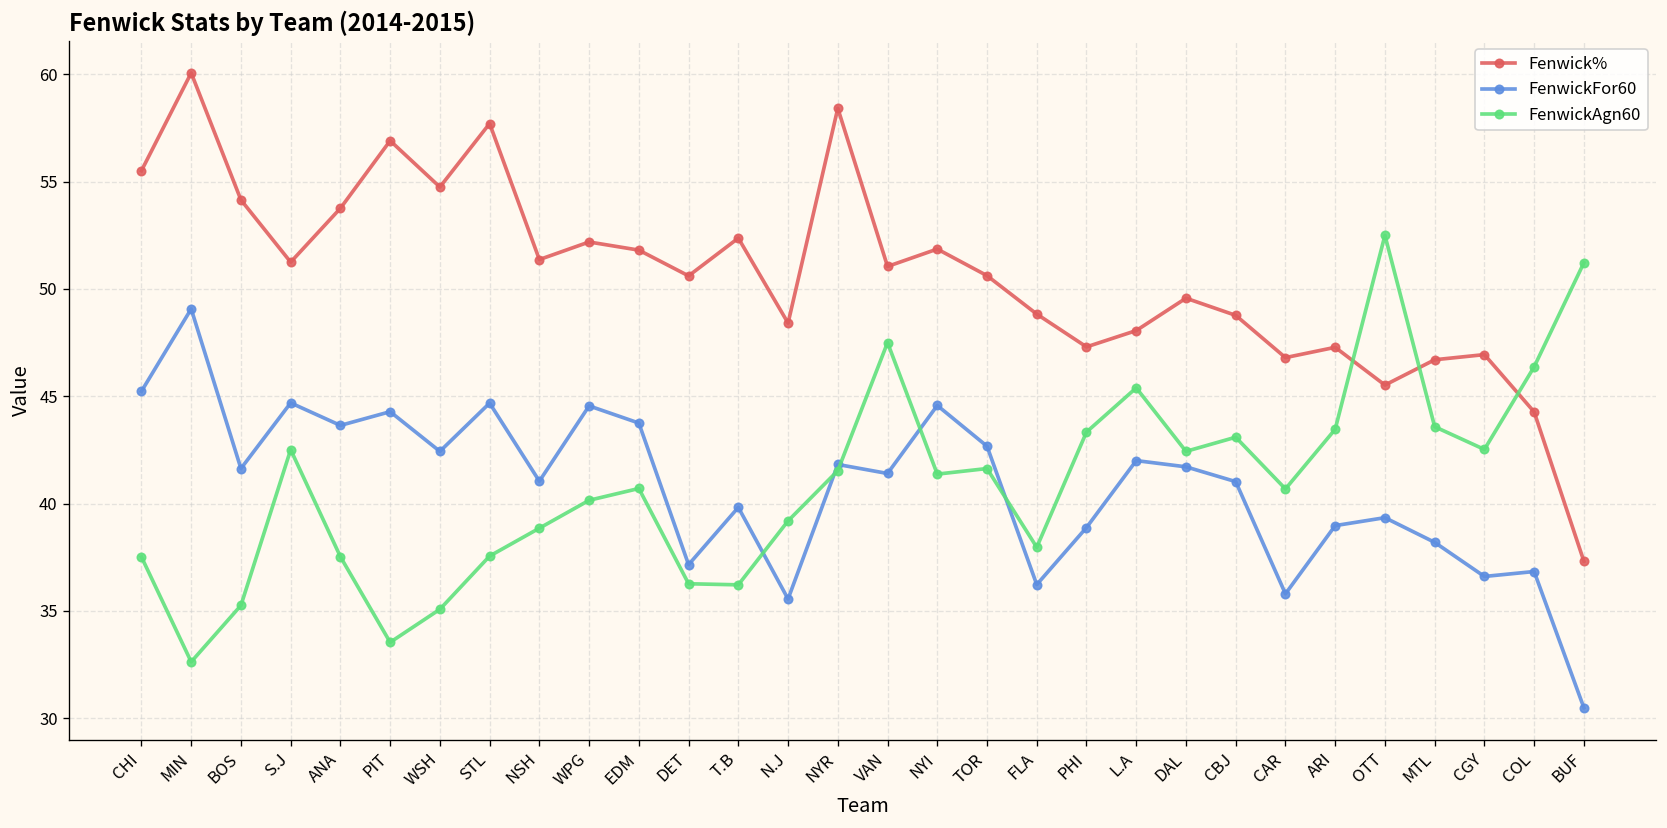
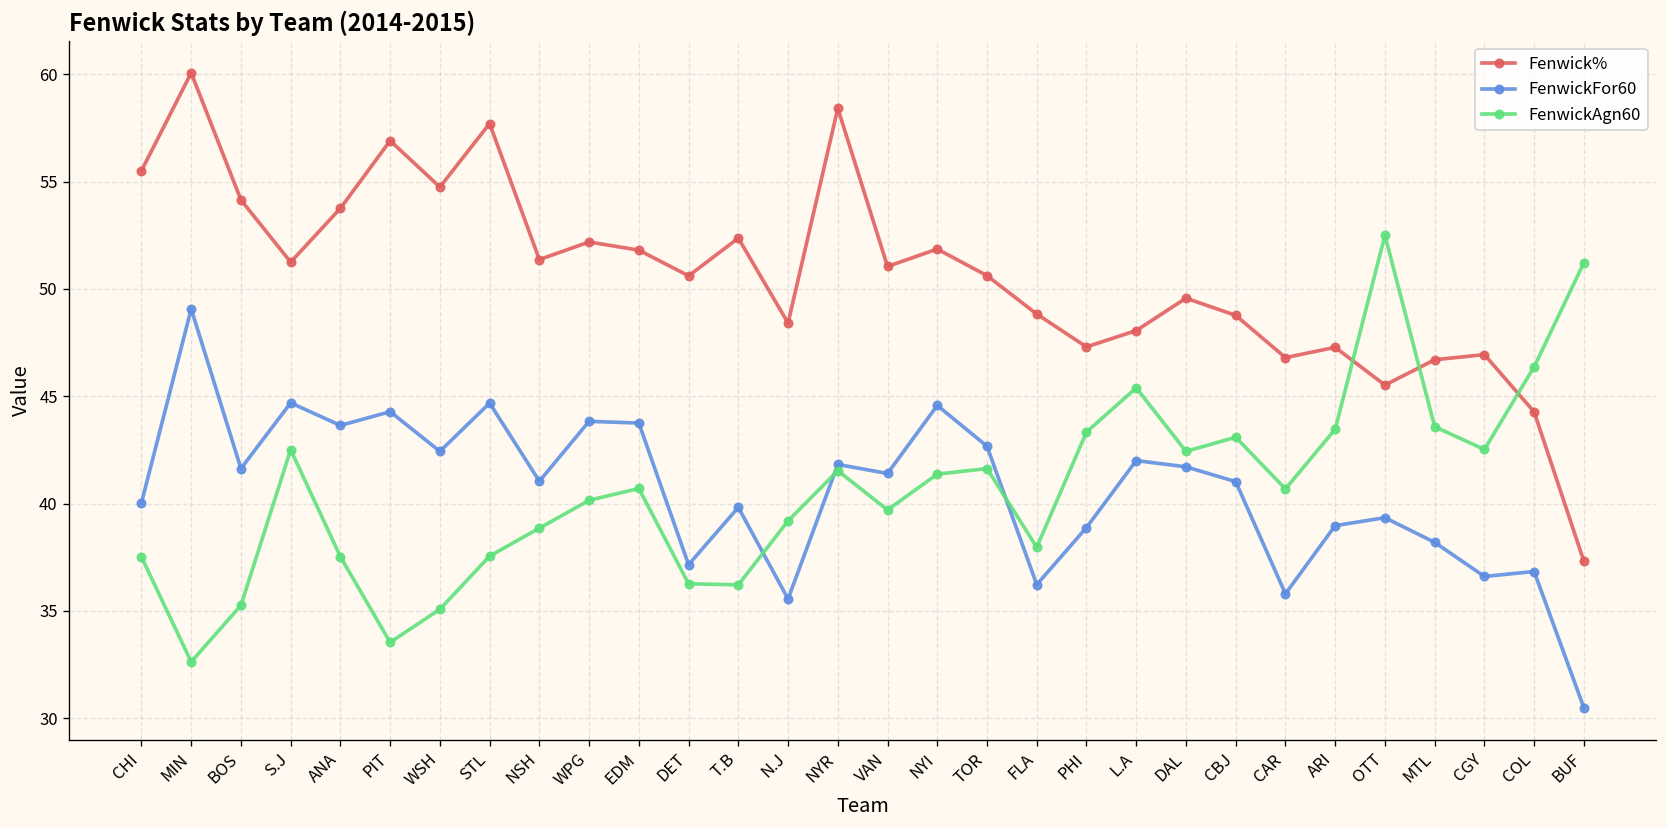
FenwickFor60, CHI: 45.2 -> 40.0
FenwickFor60, WPG: 44.6 -> 43.8
FenwickAgn60, VAN: 47.5 -> 39.7
